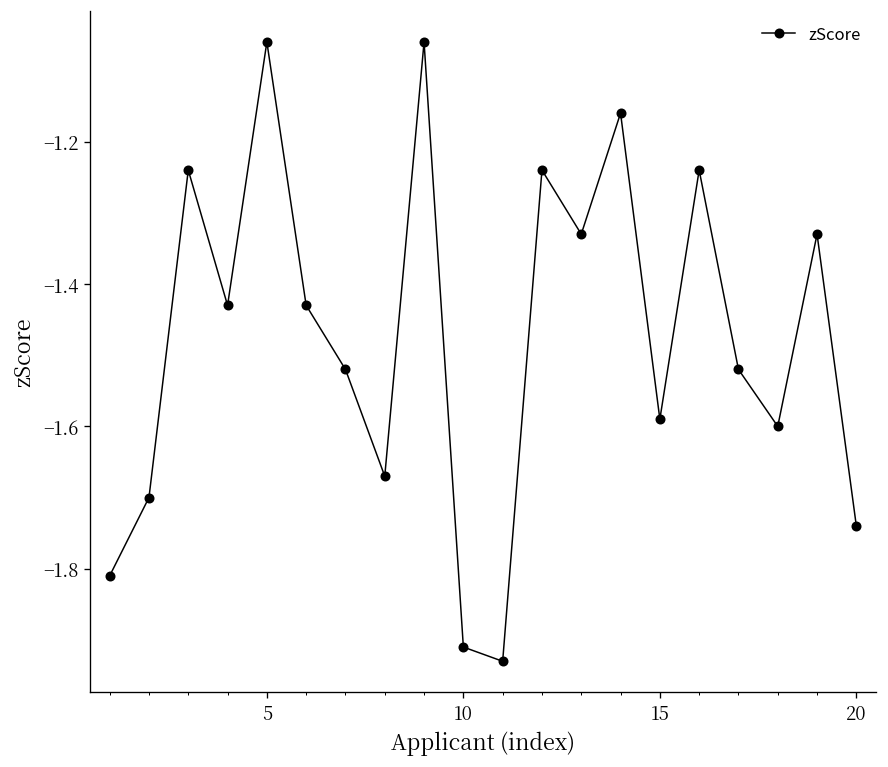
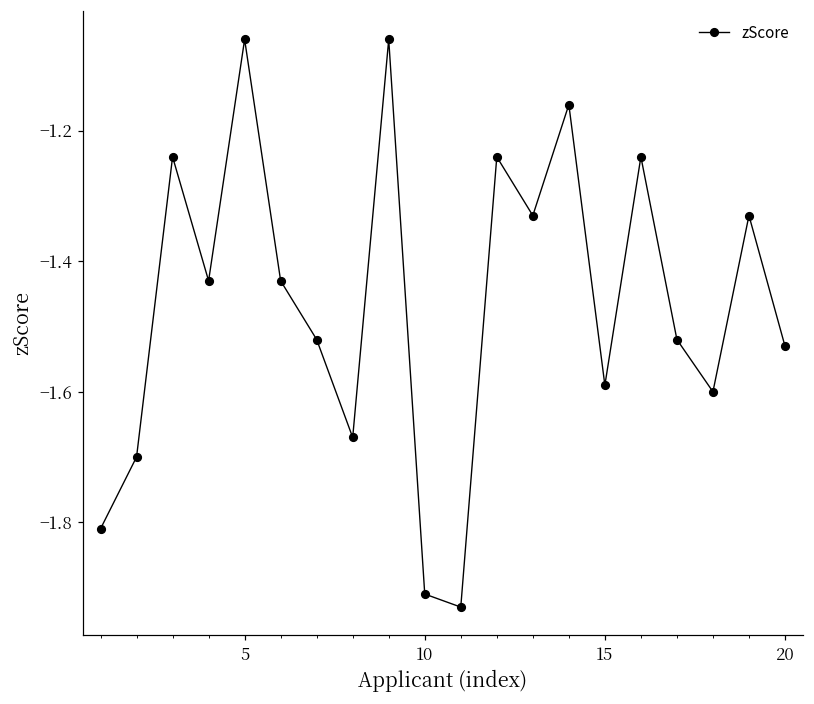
20: -1.74 -> -1.53
